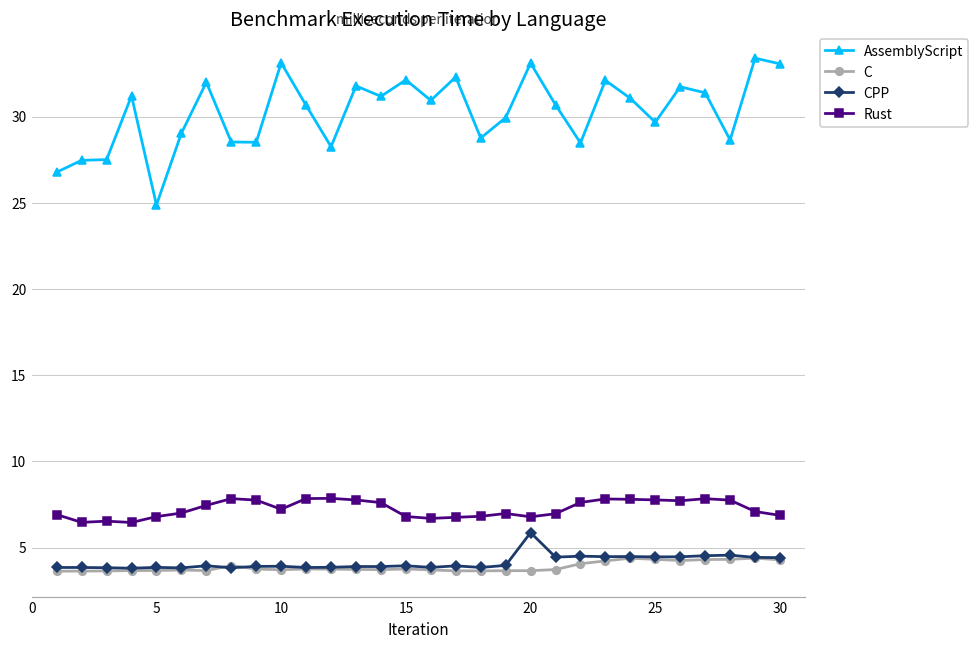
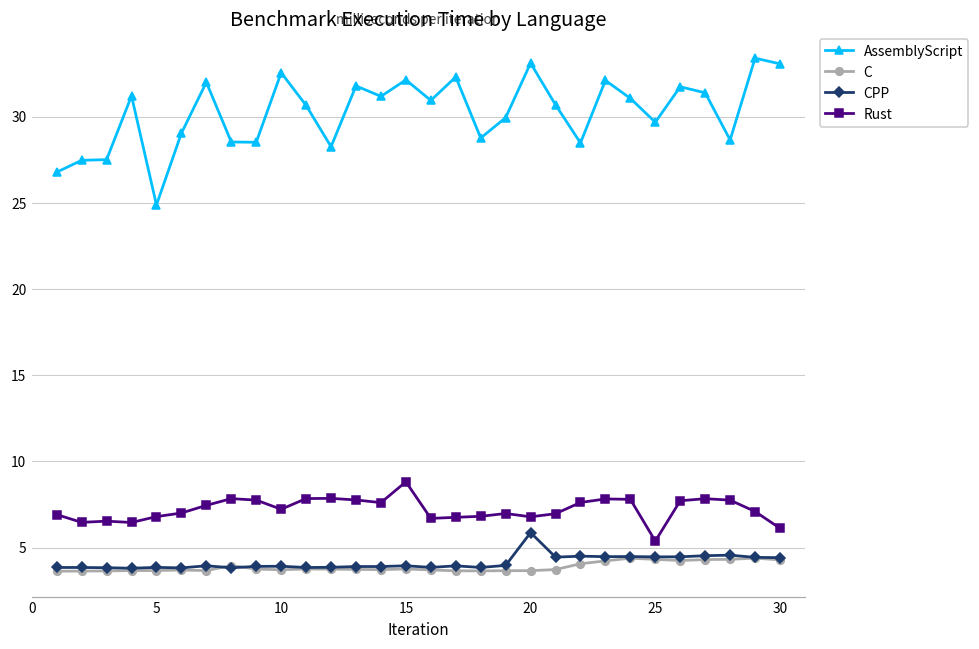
AssemblyScript, 10: 33.1 -> 32.6
Rust, 15: 6.8 -> 8.8
Rust, 25: 7.8 -> 5.4
Rust, 30: 6.9 -> 6.1
